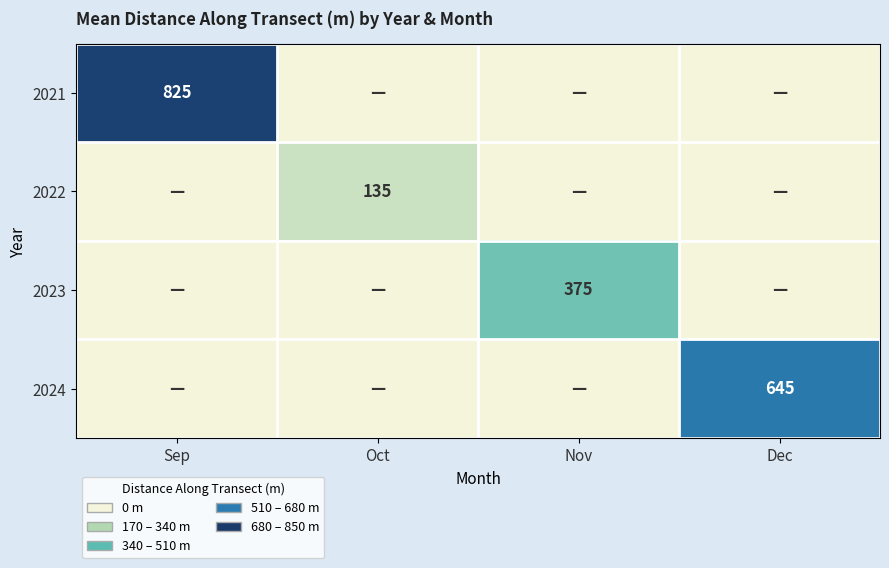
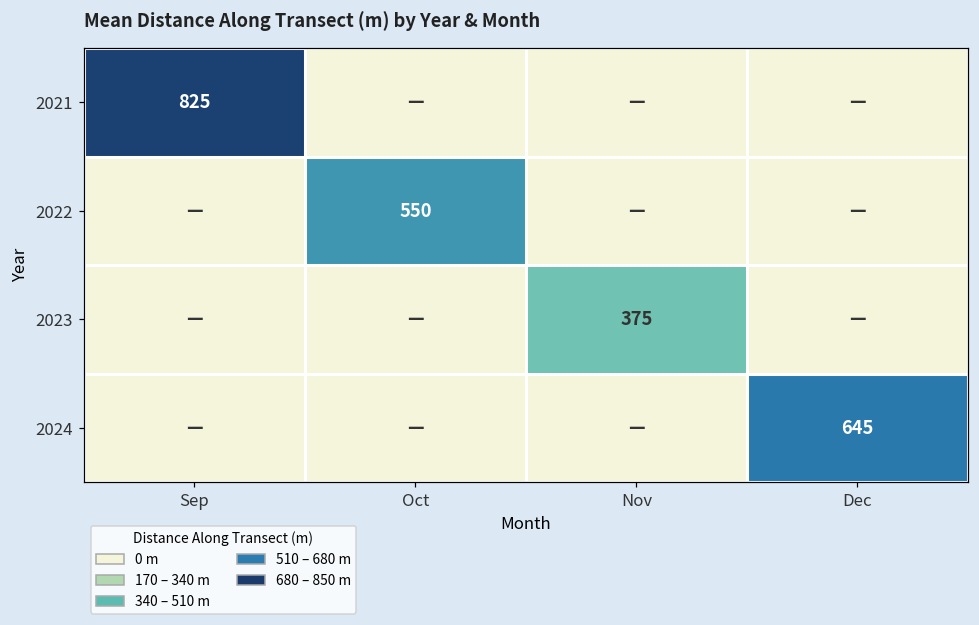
2022, Oct: 135 -> 550
